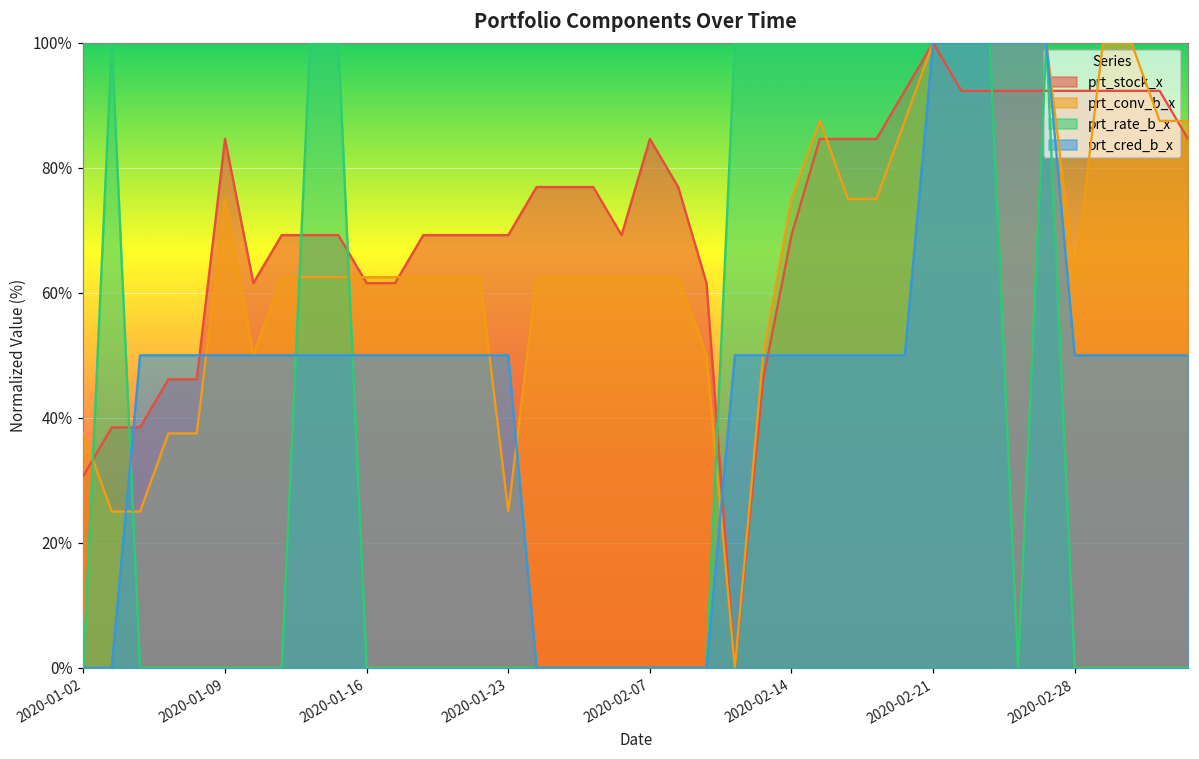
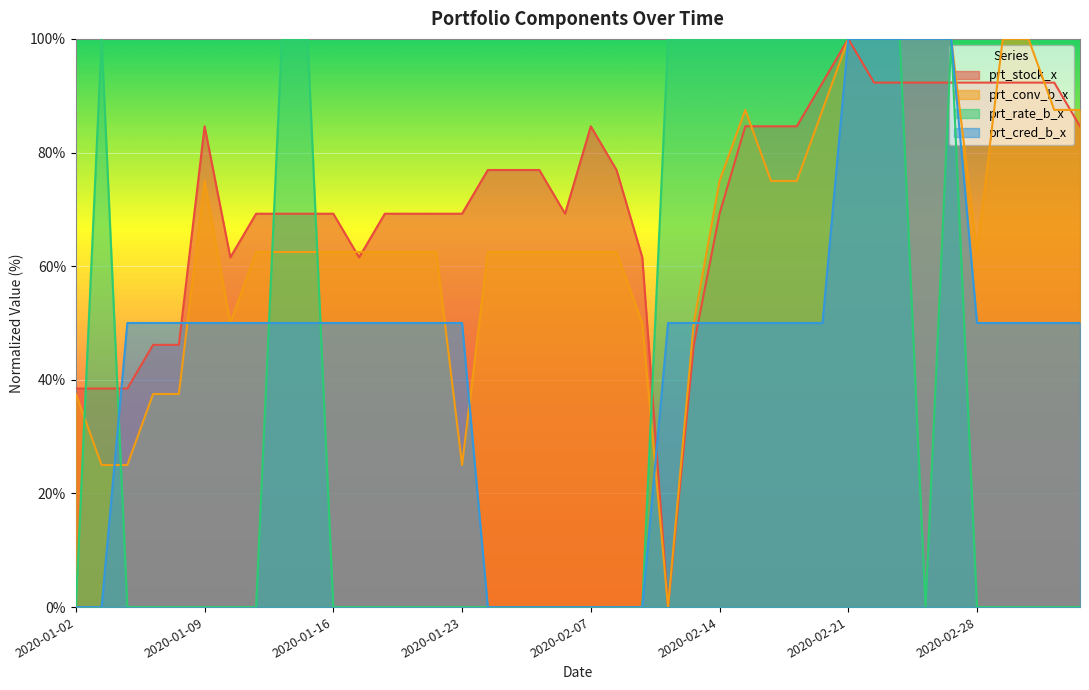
prt_stock_x, 2020-01-02: 31% -> 38%
prt_stock_x, 2020-01-16: 62% -> 69%
